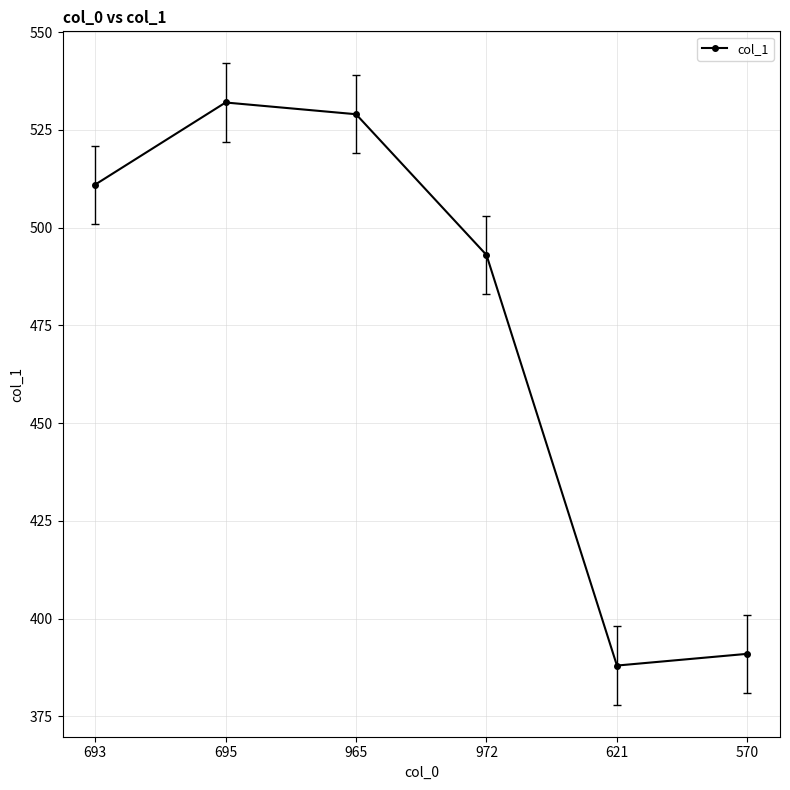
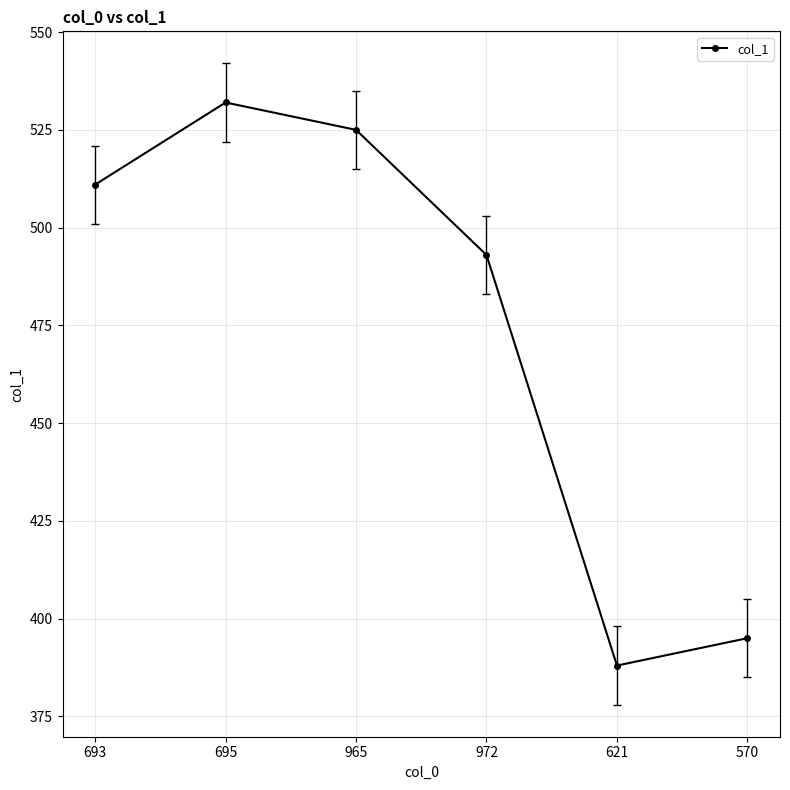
col_1, 965: 529 -> 525
col_1, 570: 391 -> 395
